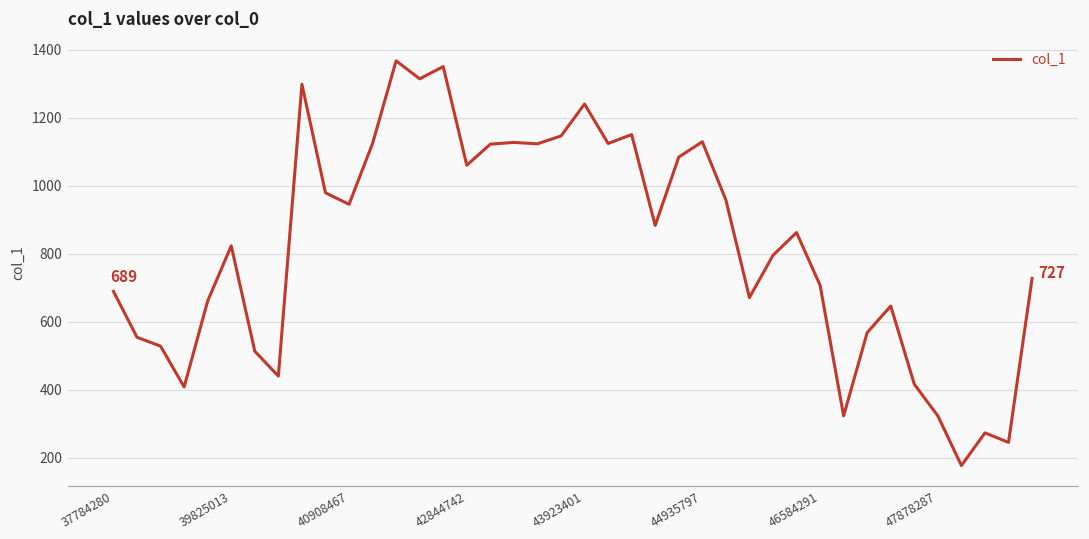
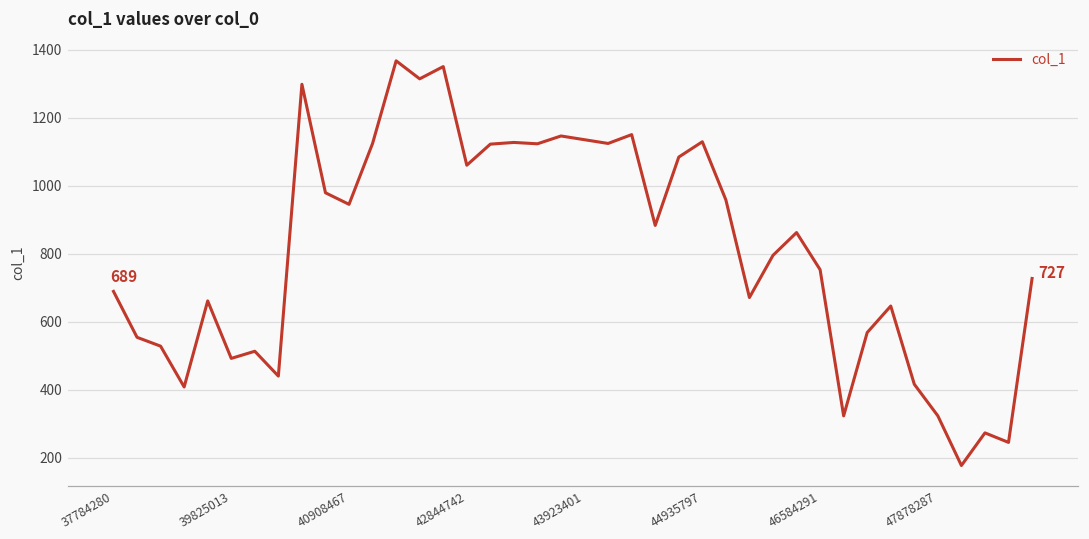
39825013: 820 -> 490
43923401: 1240 -> 1140
46584291: 710 -> 750
